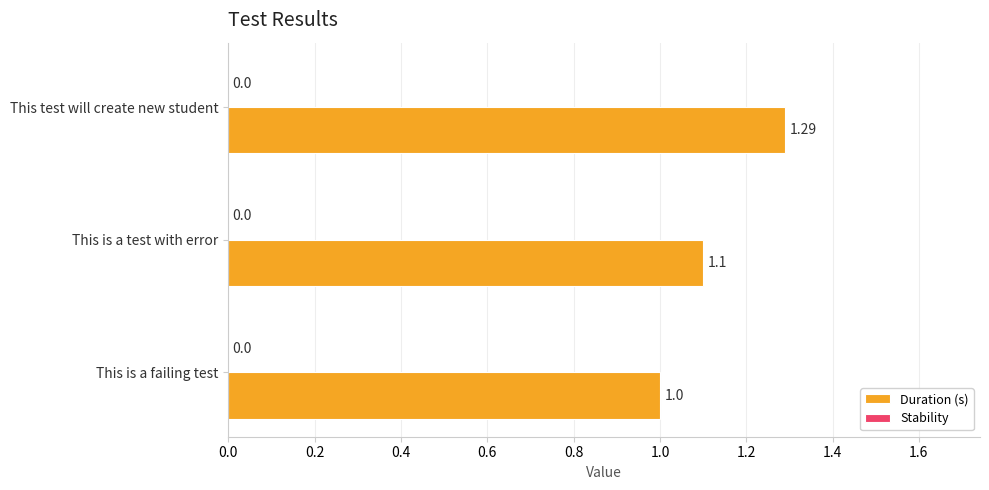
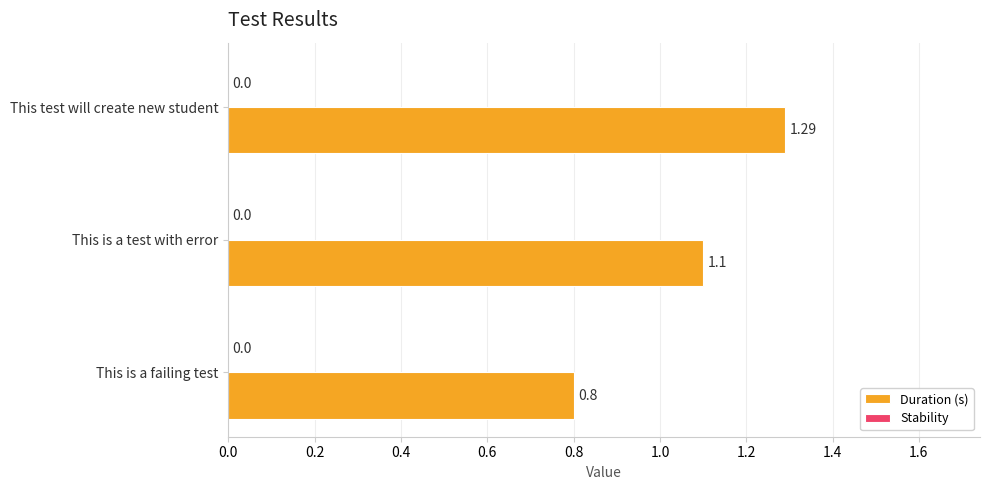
Duration (s), This is a failing test: 1.0 -> 0.8
